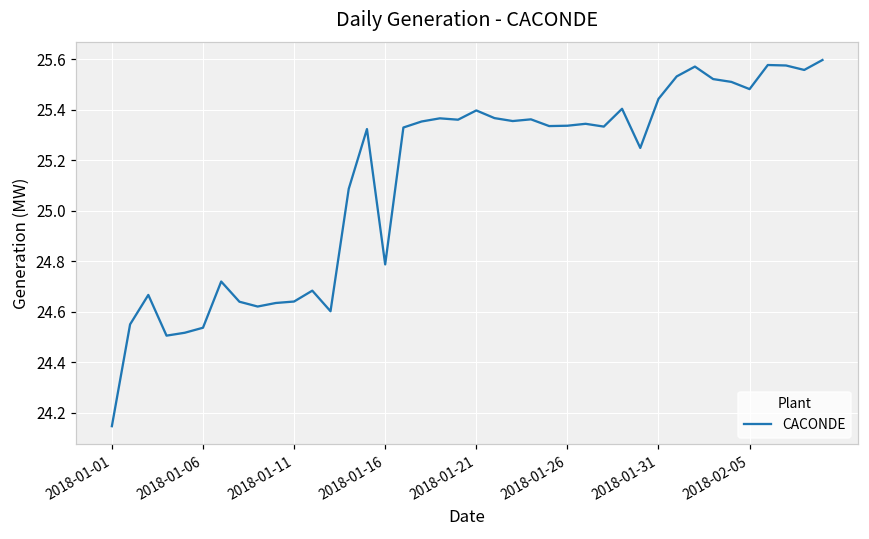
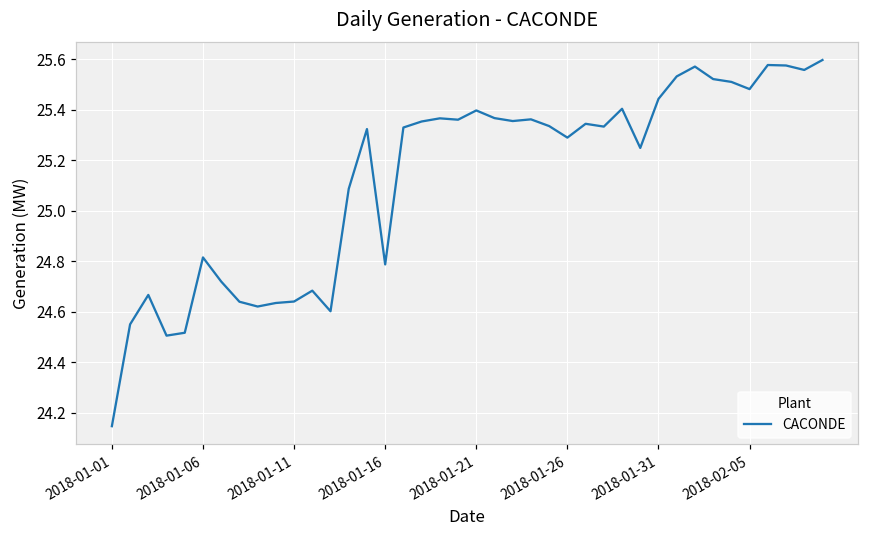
2018-01-06: 24.54 -> 24.81
2018-01-26: 25.34 -> 25.29
